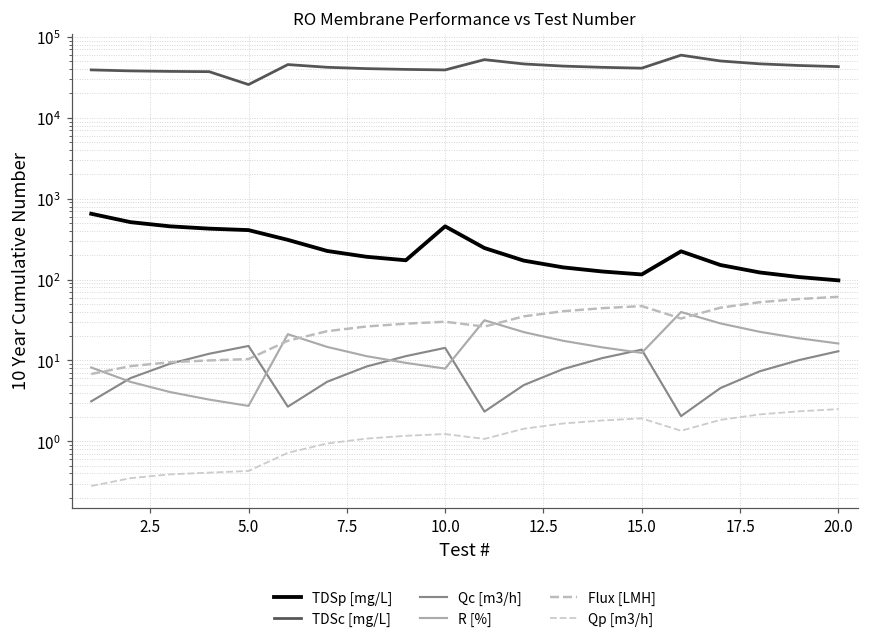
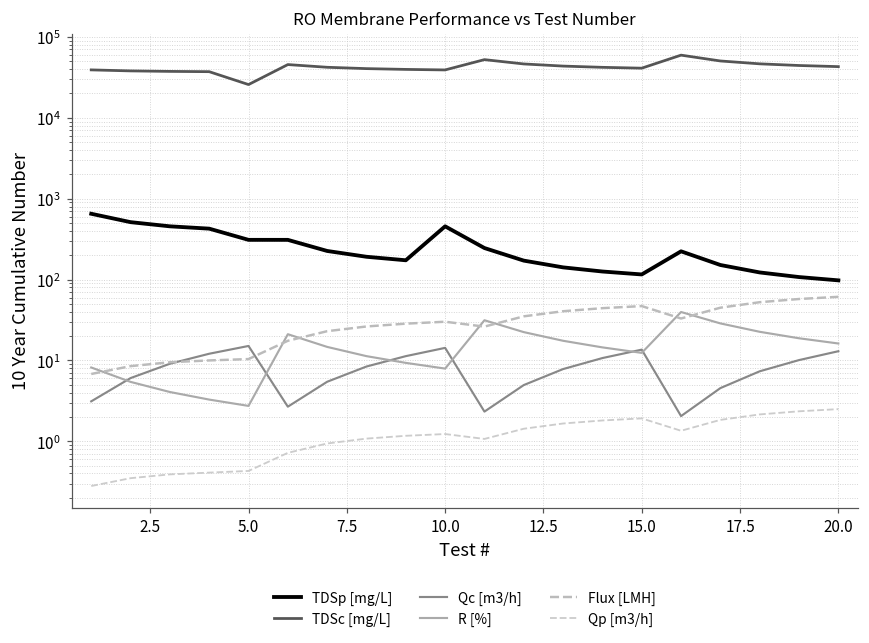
TDSp [mg/L], 5.0: 400 -> 310
